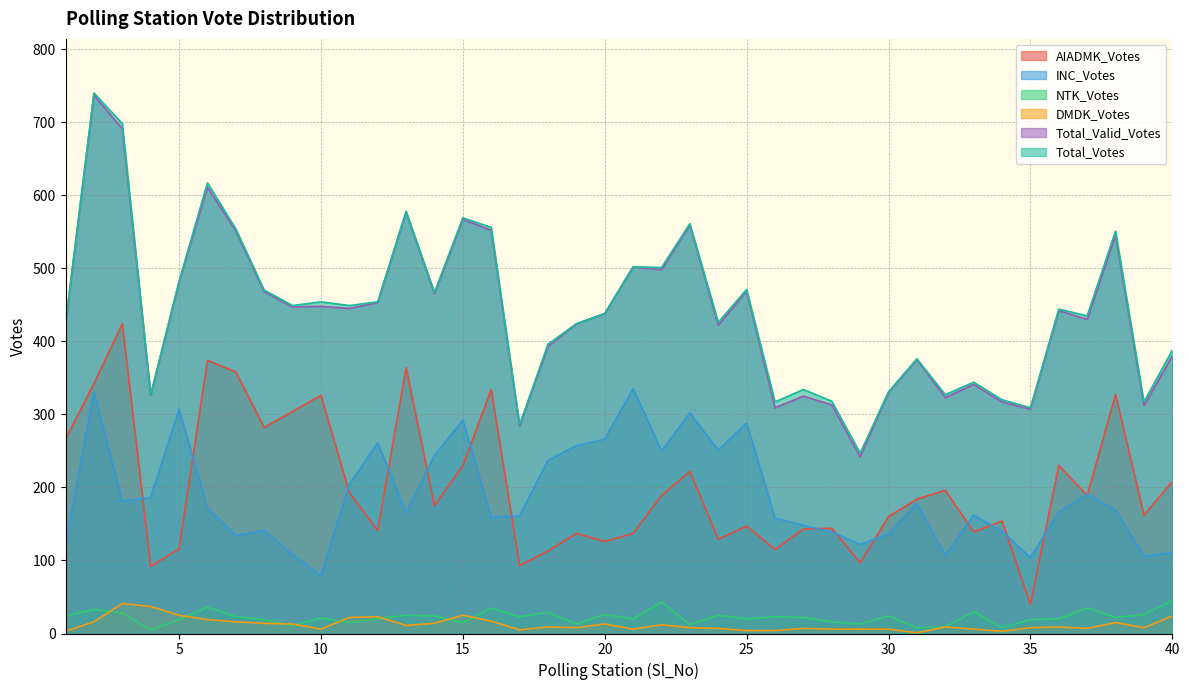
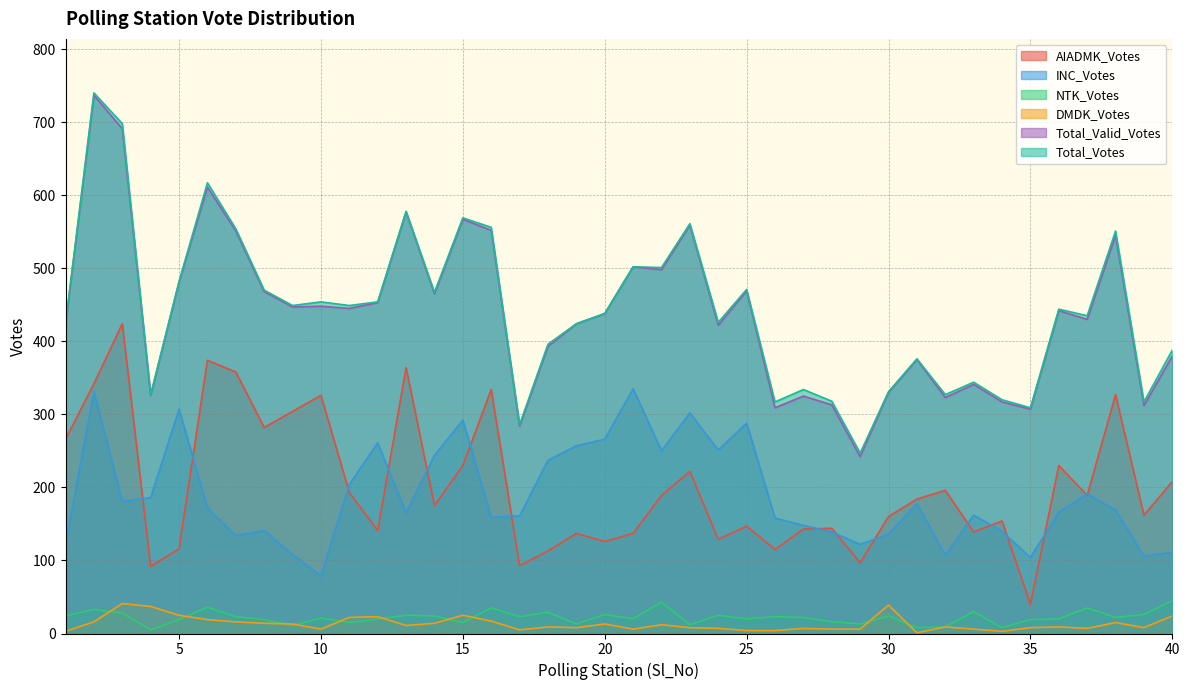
DMDK_Votes, 30: 10 -> 40
